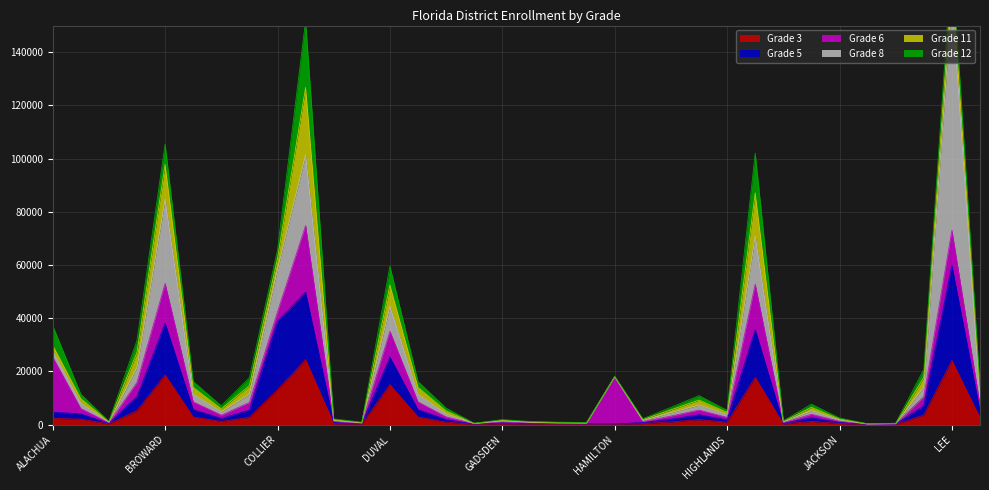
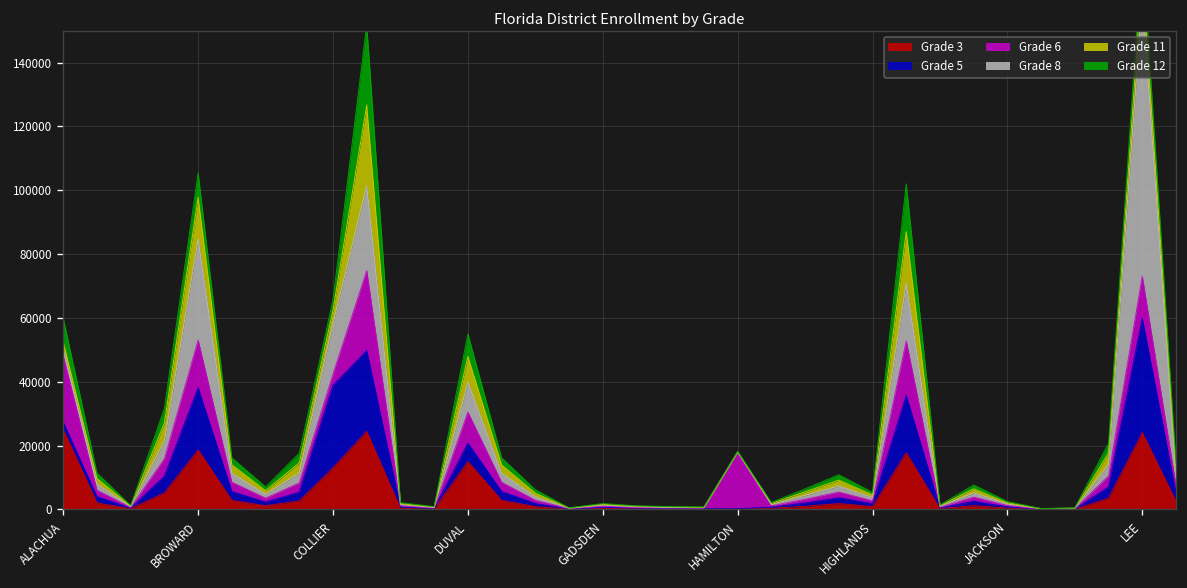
Grade 3, ALACHUA: 2000 -> 25000
Grade 5, DUVAL: 10000 -> 6000
